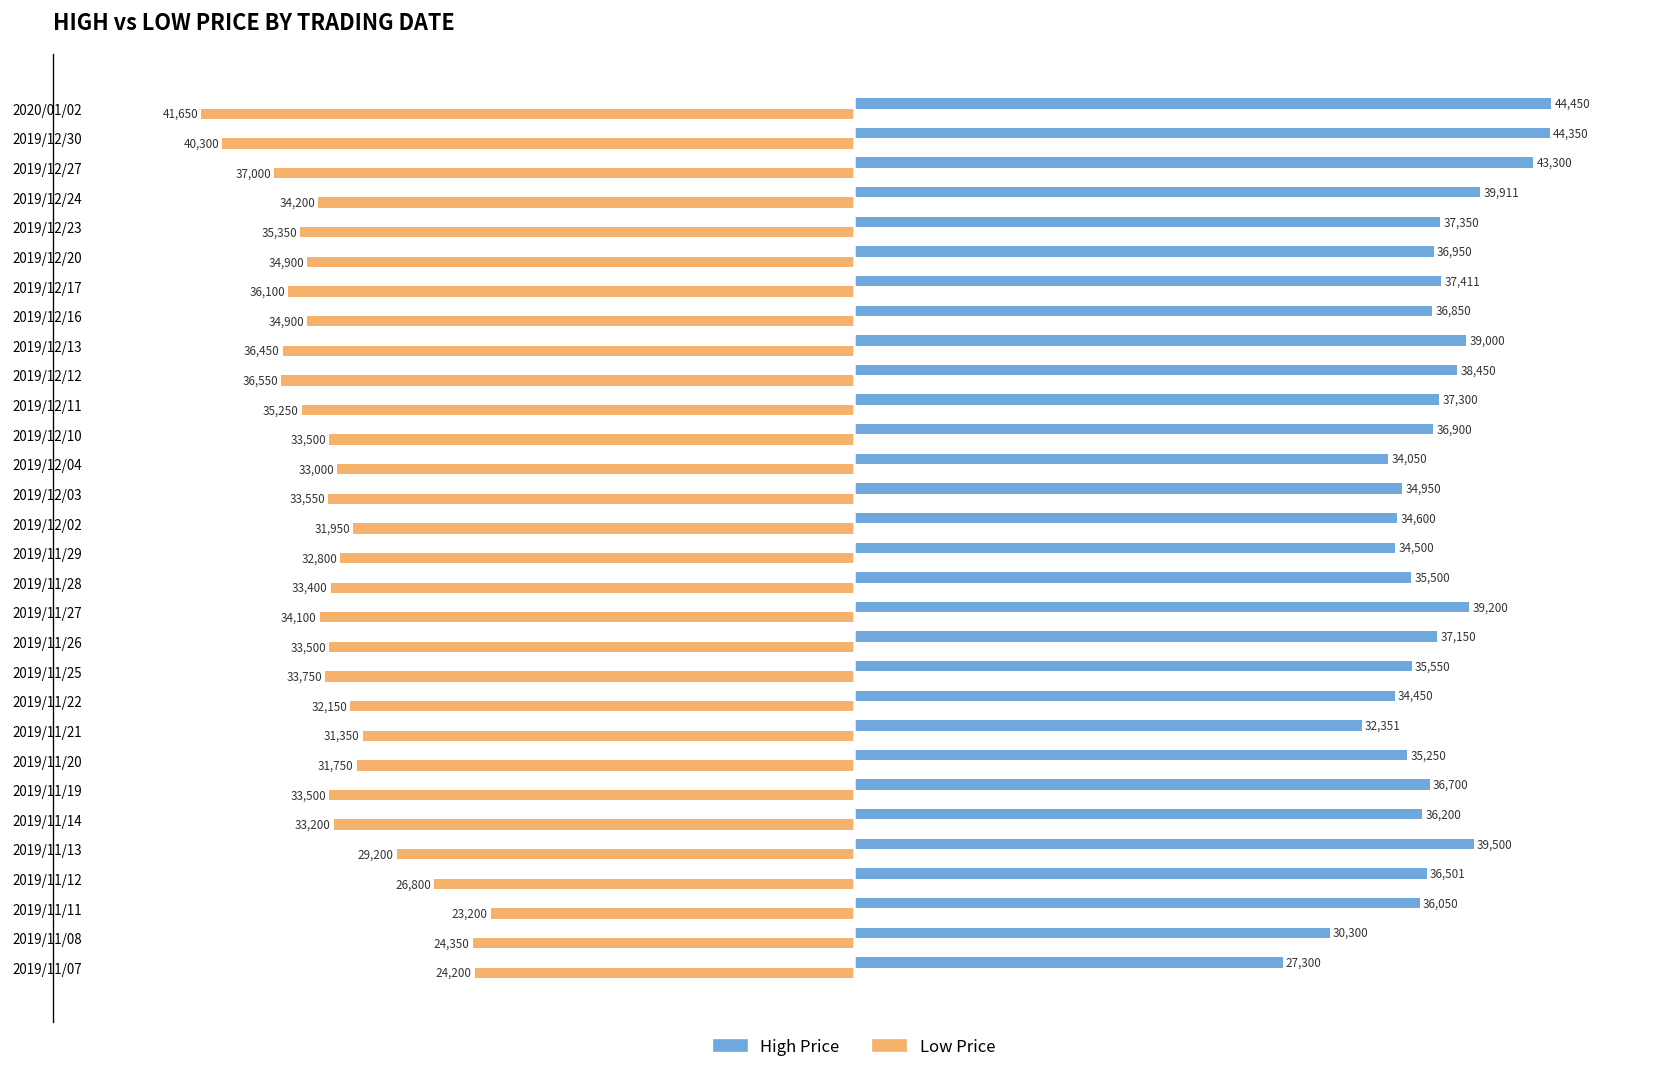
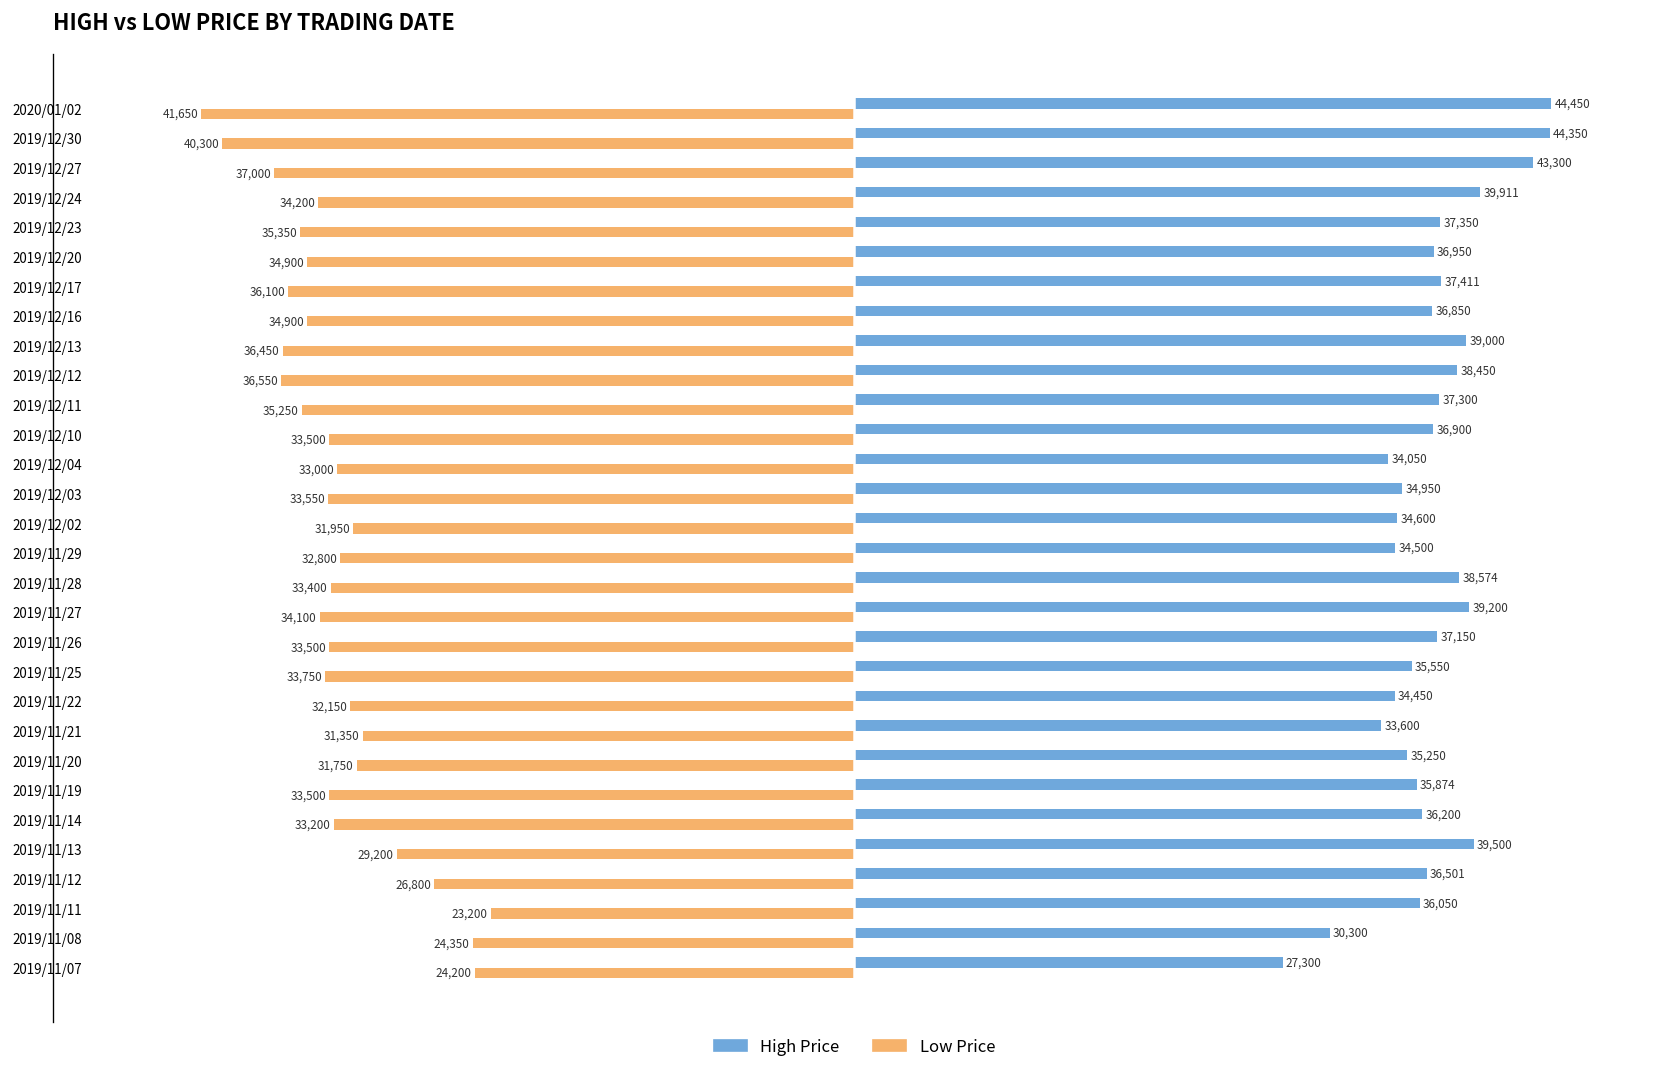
High Price, 2019/11/28: 35,500 -> 38,574
High Price, 2019/11/21: 32,351 -> 33,600
High Price, 2019/11/19: 36,700 -> 35,874
